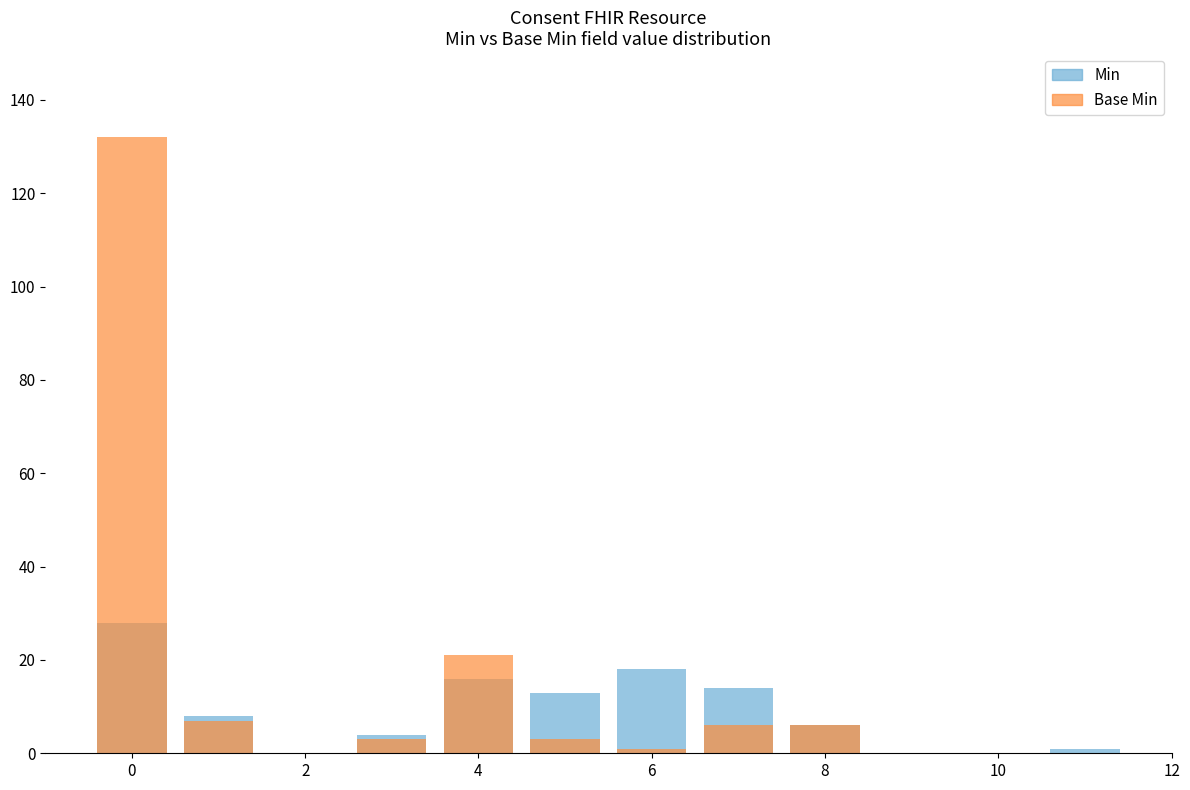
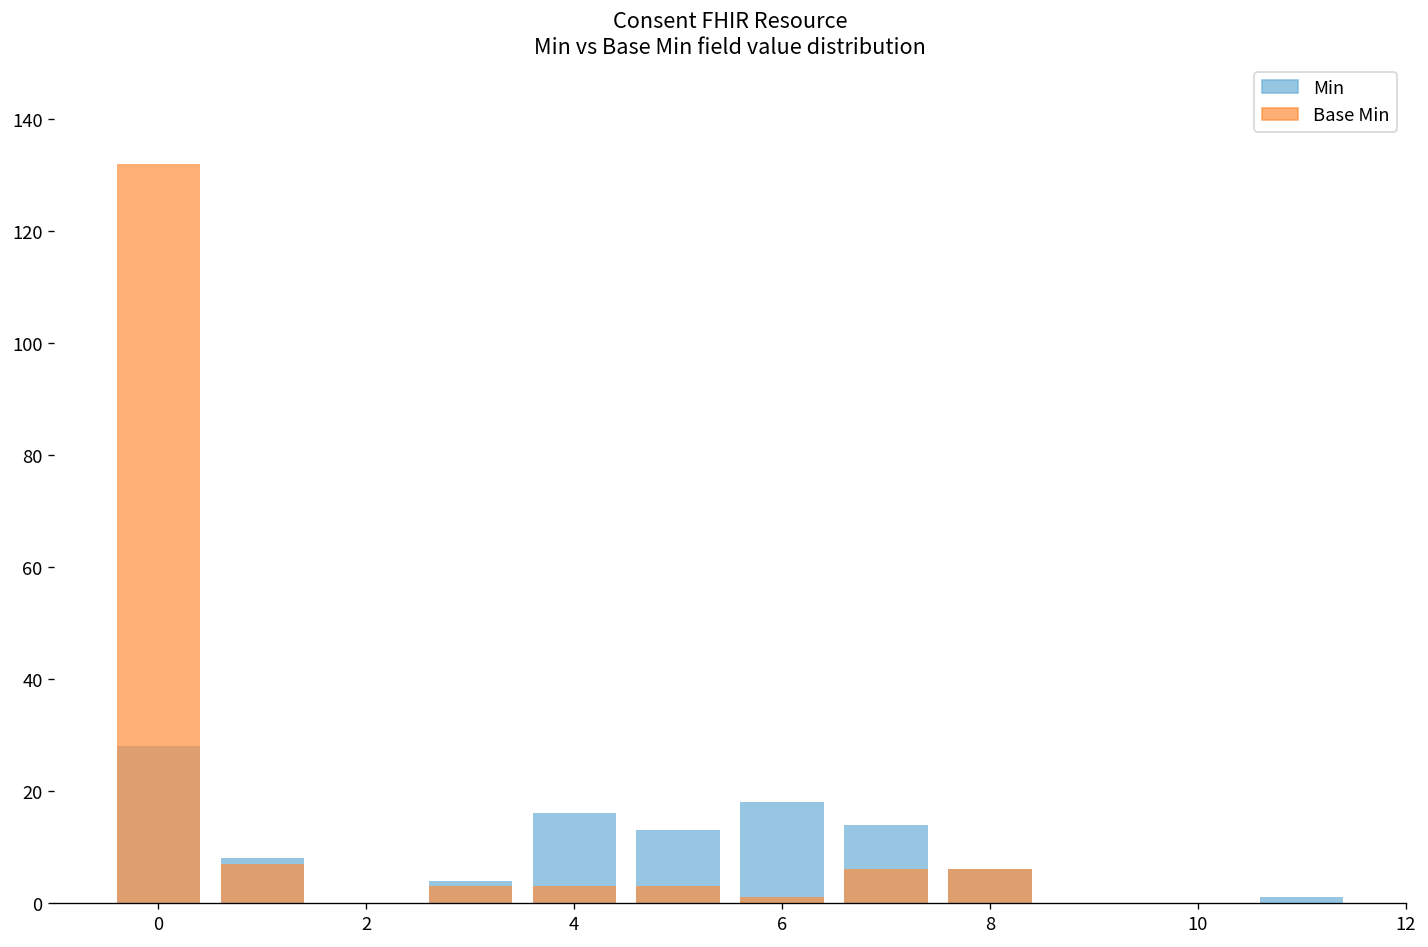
Base Min, 4: 21 -> 3
